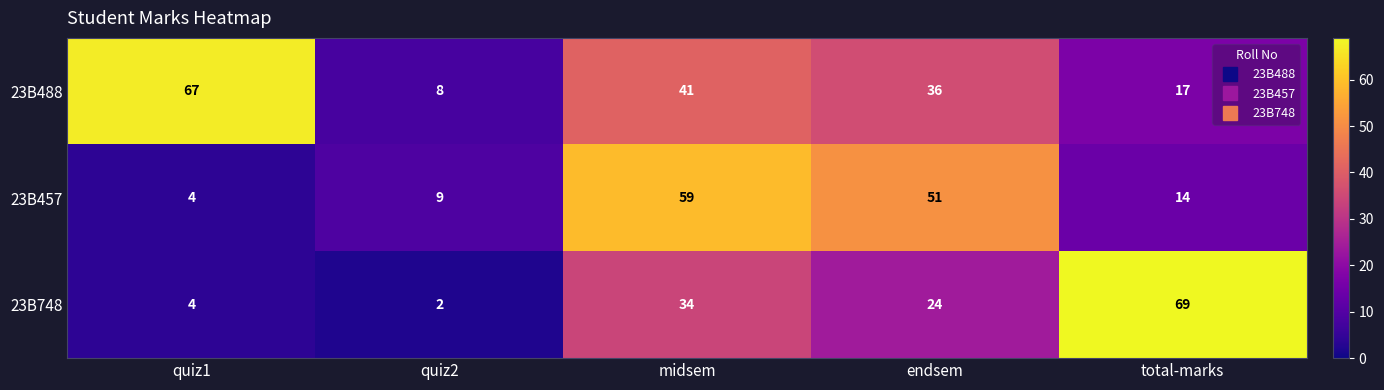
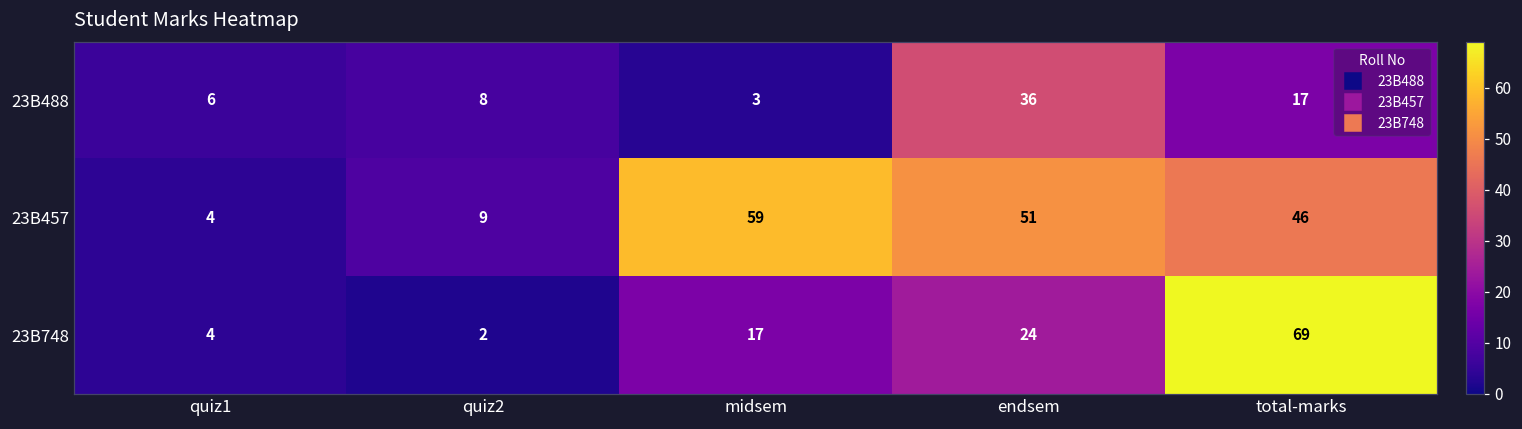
23B488, quiz1: 67 -> 6
23B488, midsem: 41 -> 3
23B457, total-marks: 14 -> 46
23B748, midsem: 34 -> 17
